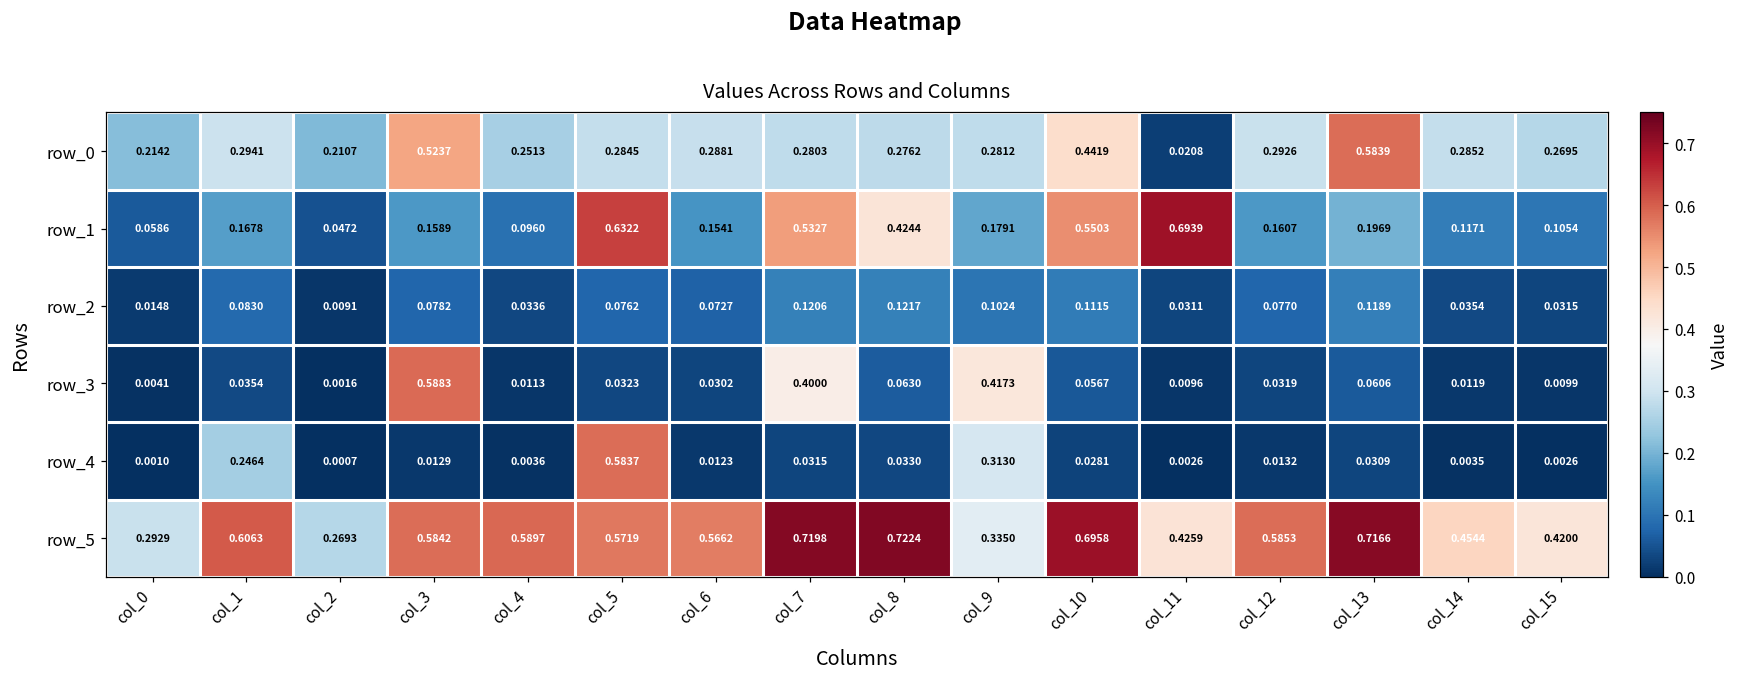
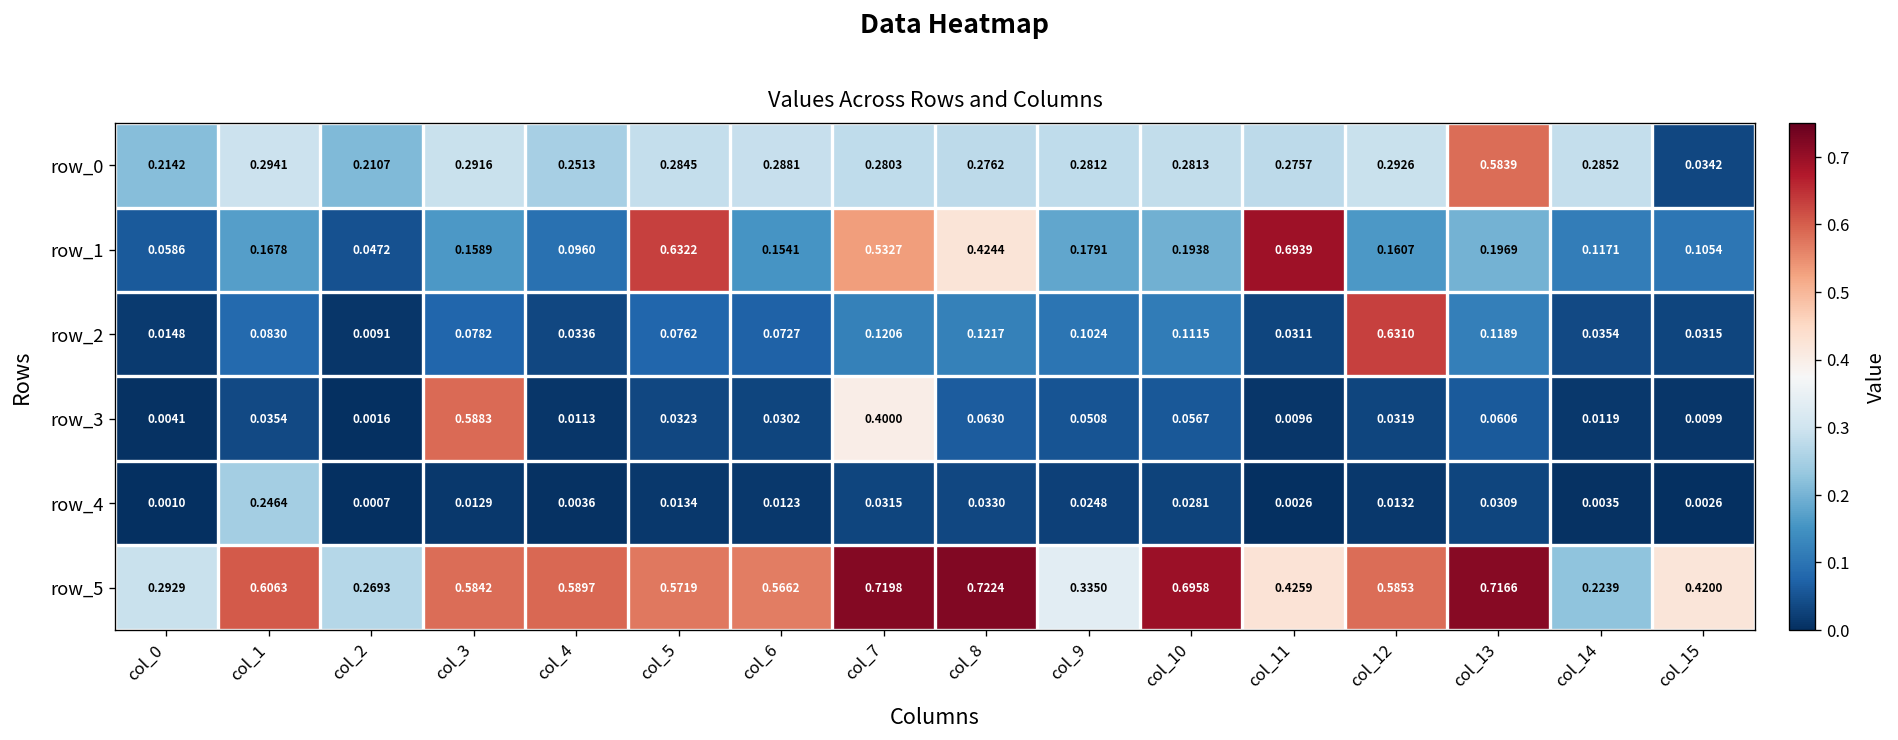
row_0, col_3: 0.5237 -> 0.2916
row_0, col_10: 0.4419 -> 0.2813
row_0, col_11: 0.0208 -> 0.2757
row_0, col_15: 0.2695 -> 0.0342
row_1, col_10: 0.5503 -> 0.1938
row_2, col_12: 0.0770 -> 0.6310
row_3, col_9: 0.4173 -> 0.0508
row_4, col_5: 0.5837 -> 0.0134
row_4, col_9: 0.3130 -> 0.0248
row_5, col_14: 0.4544 -> 0.2239
